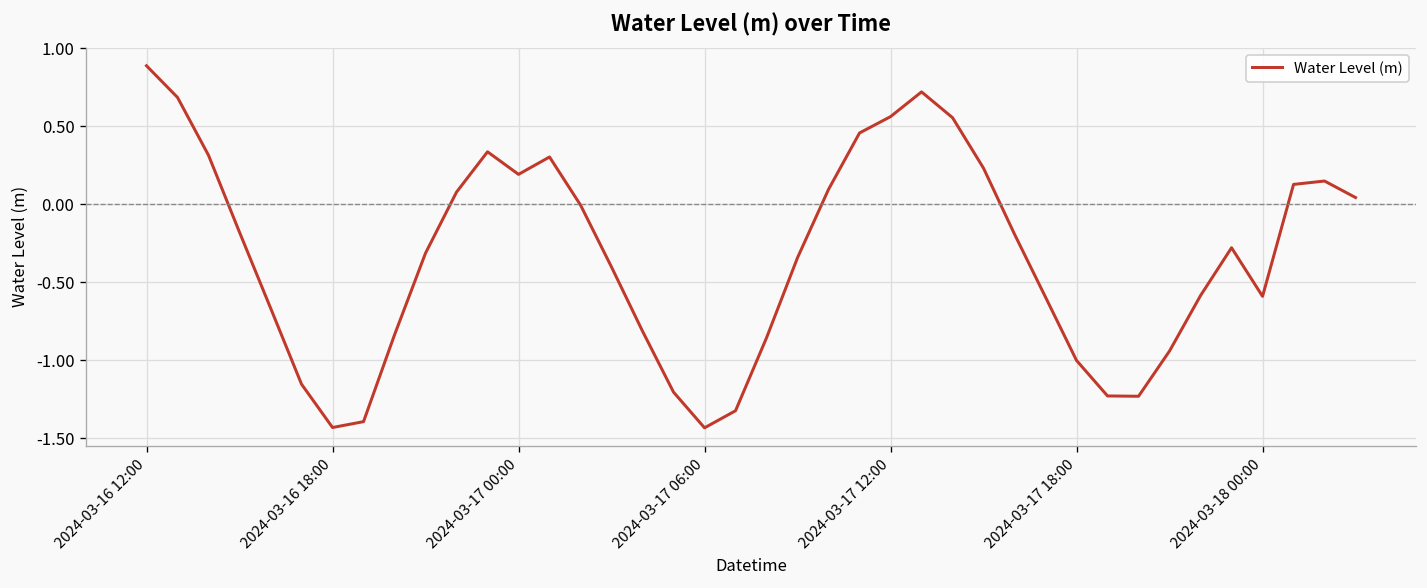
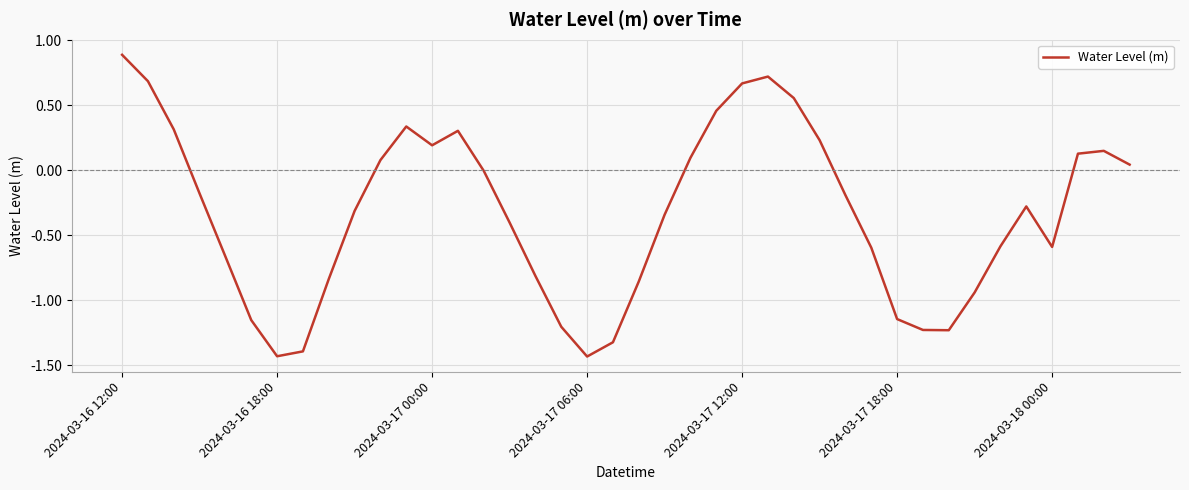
2024-03-17 12:00: 0.56 -> 0.67
2024-03-17 18:00: -1.00 -> -1.15
